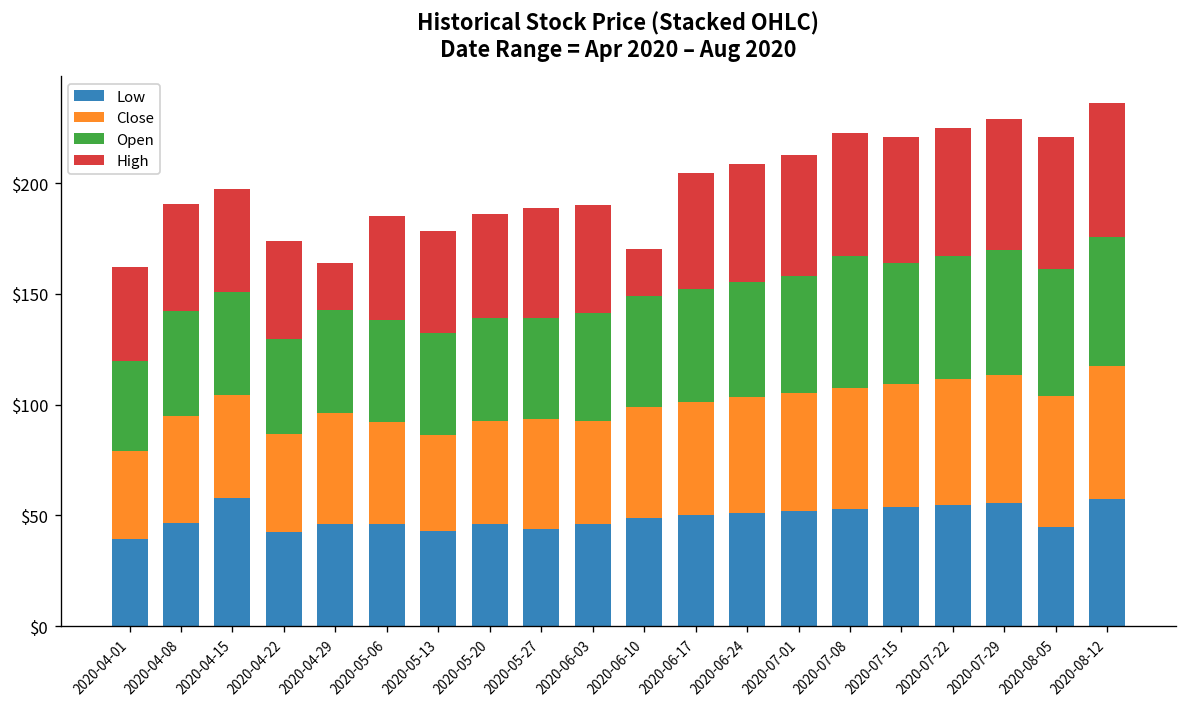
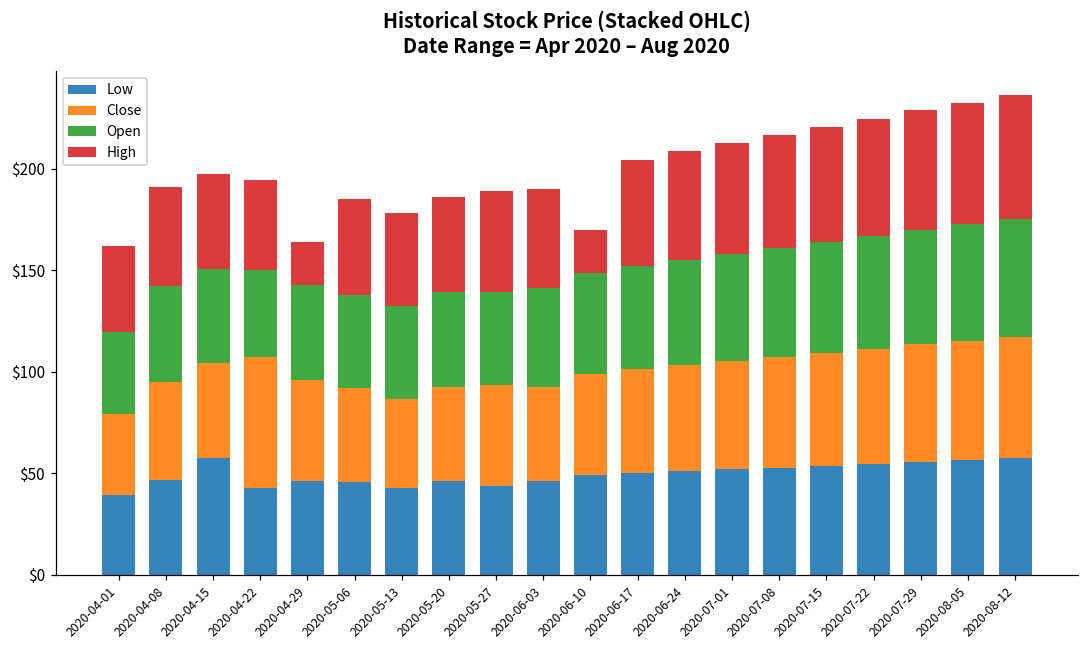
Close, 2020-04-22: $44 -> $65
Open, 2020-07-08: $60 -> $54
Low, 2020-08-05: $45 -> $57
